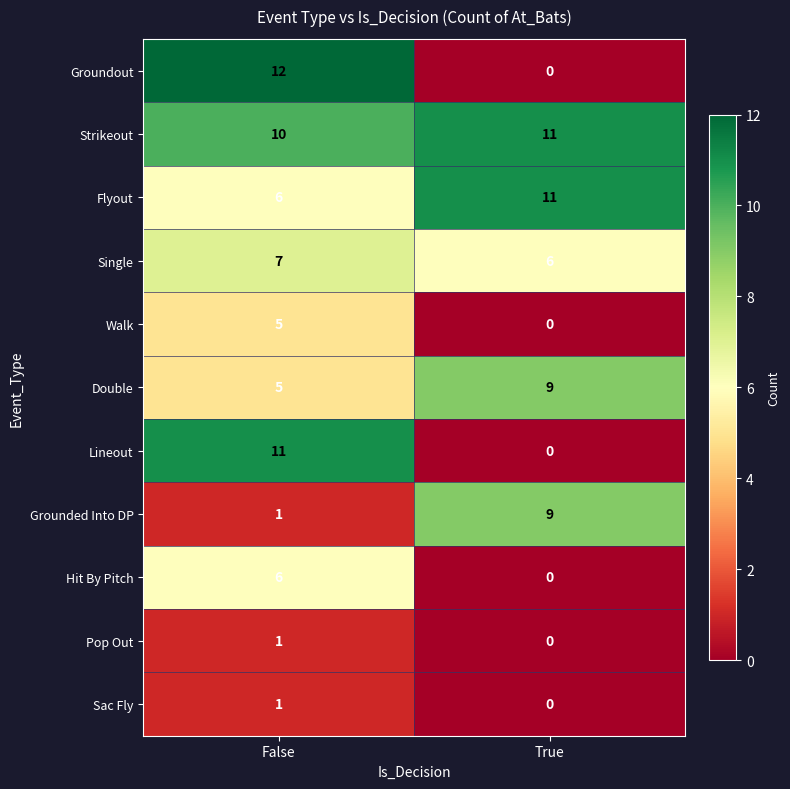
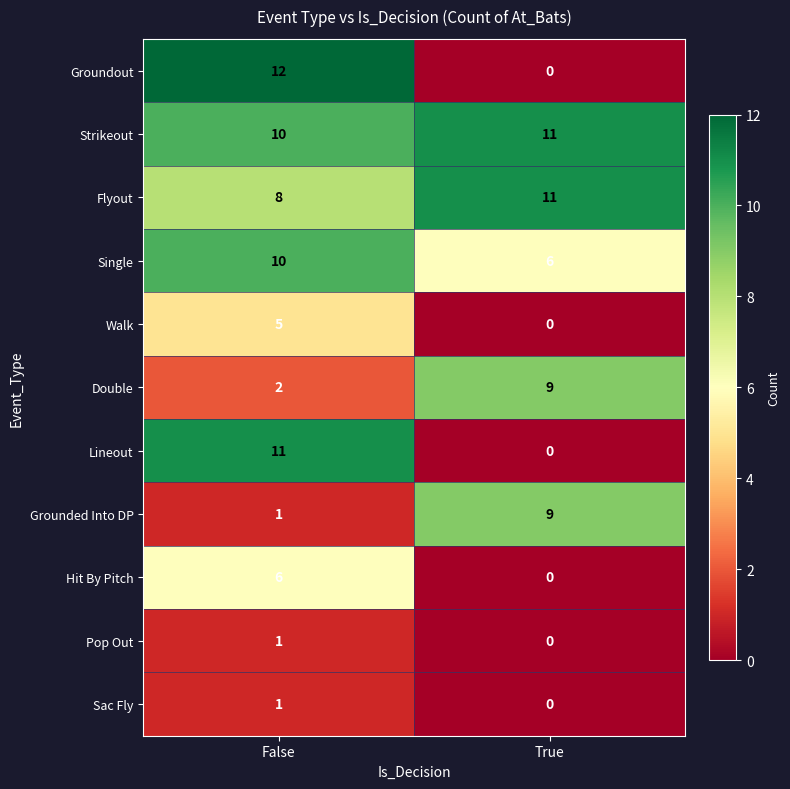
Flyout, False: 6 -> 8
Single, False: 7 -> 10
Double, False: 5 -> 2
